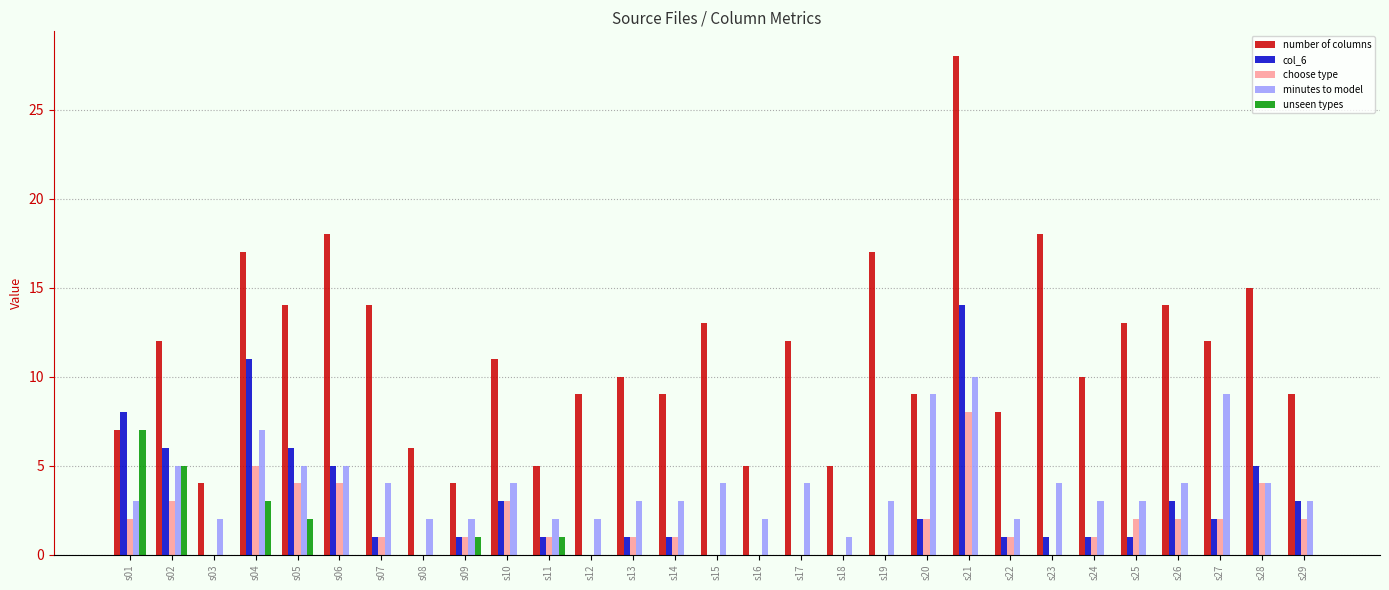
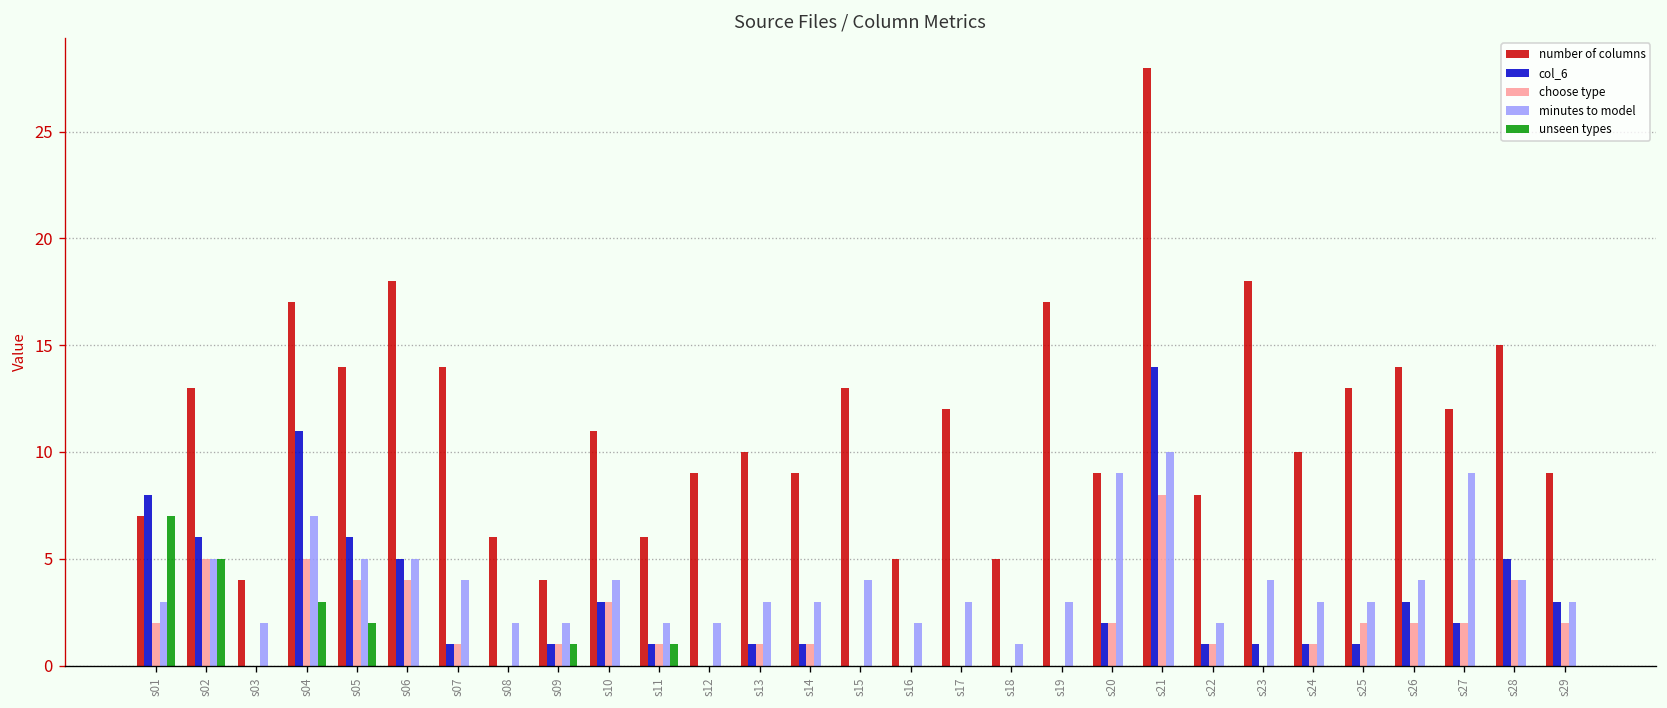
number of columns, s02: 12 -> 13
choose type, s02: 3 -> 5
number of columns, s11: 5 -> 6
minutes to model, s17: 4 -> 3
